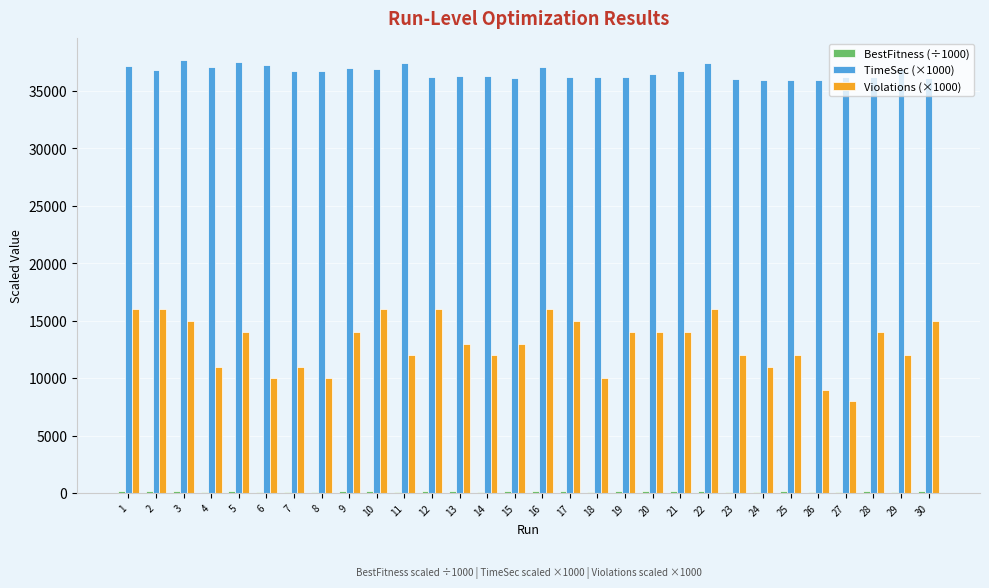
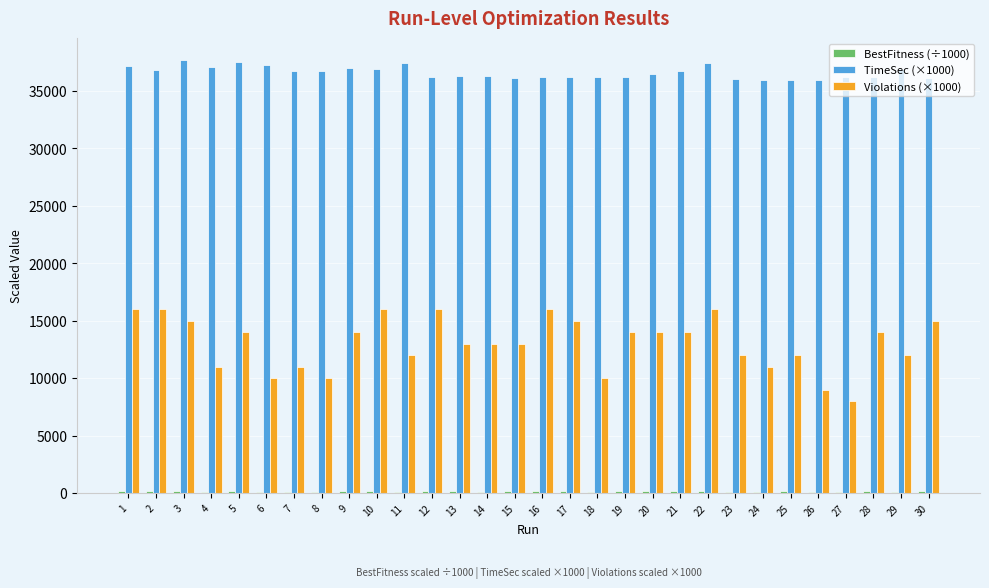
Violations (×1000), 14: 12000 -> 13000
TimeSec (×1000), 16: 37000 -> 36200
